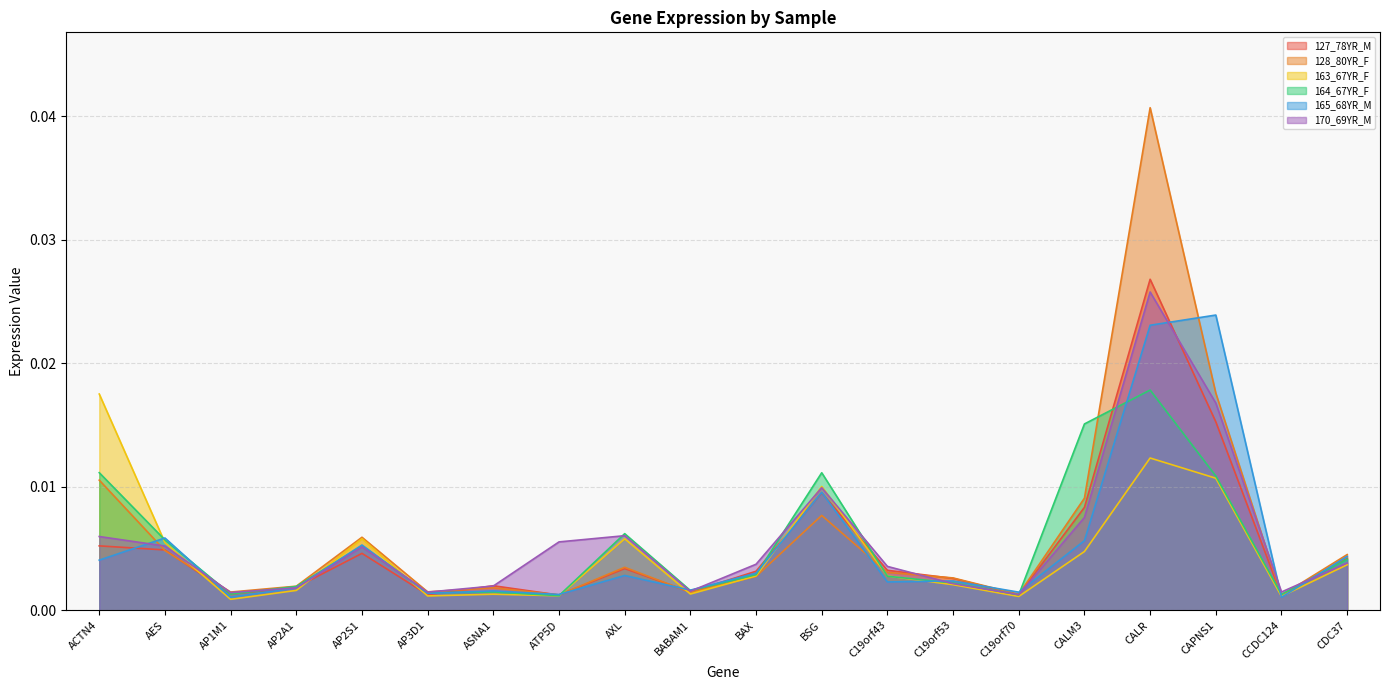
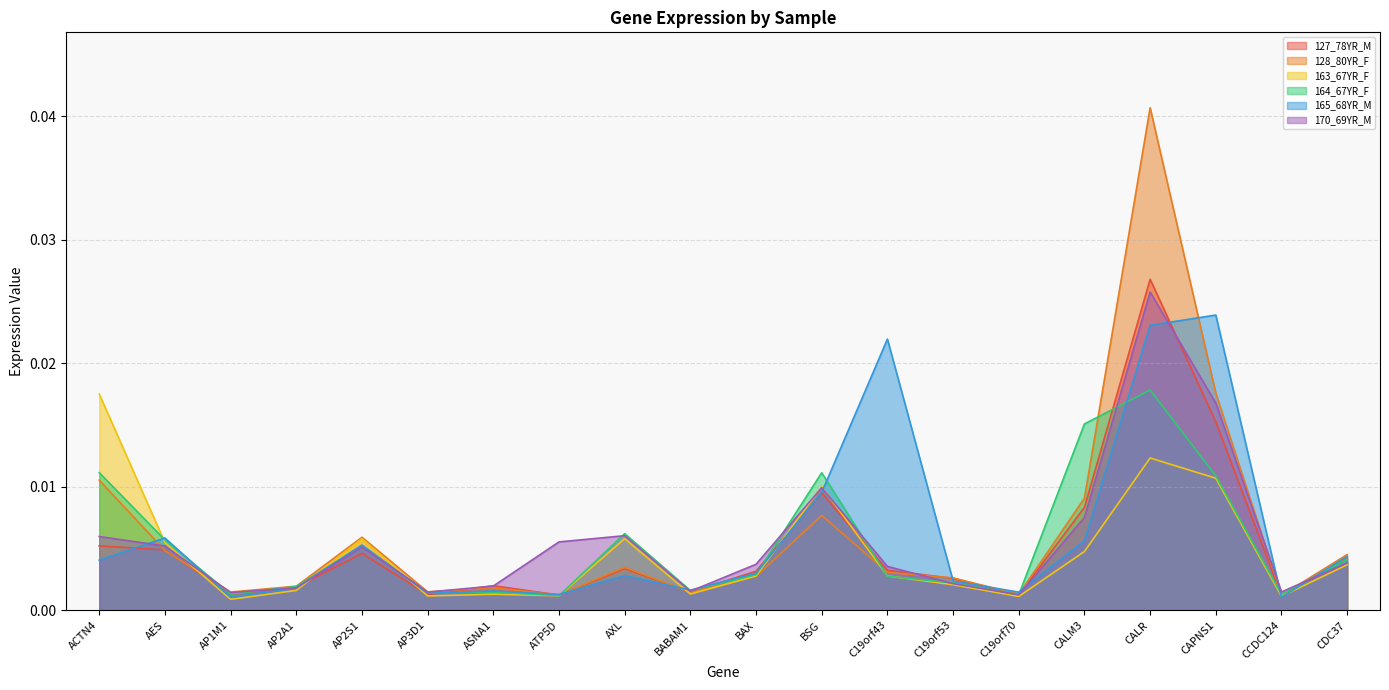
165_68YR_M, C19orf43: 0.0023 -> 0.0220
